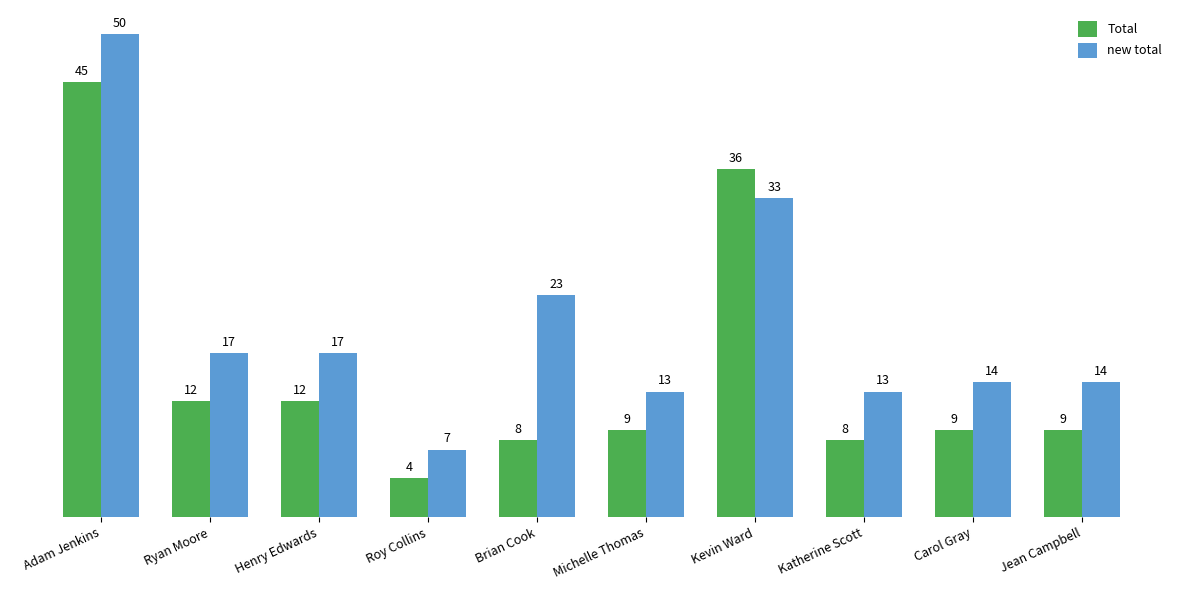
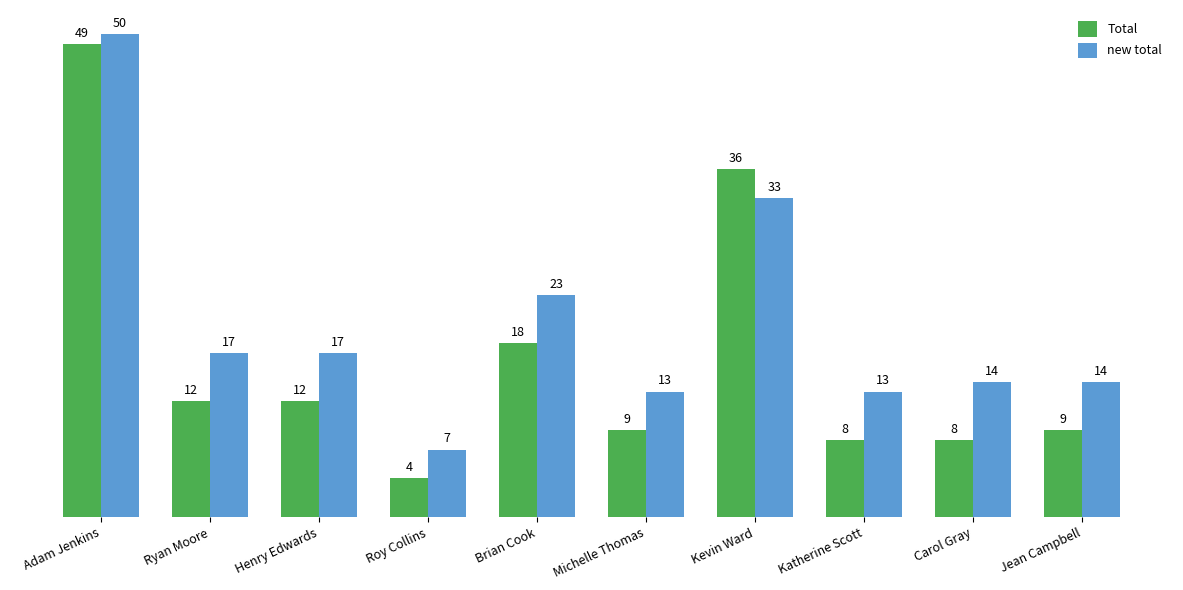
Total, Adam Jenkins: 45 -> 49
Total, Brian Cook: 8 -> 18
Total, Carol Gray: 9 -> 8
